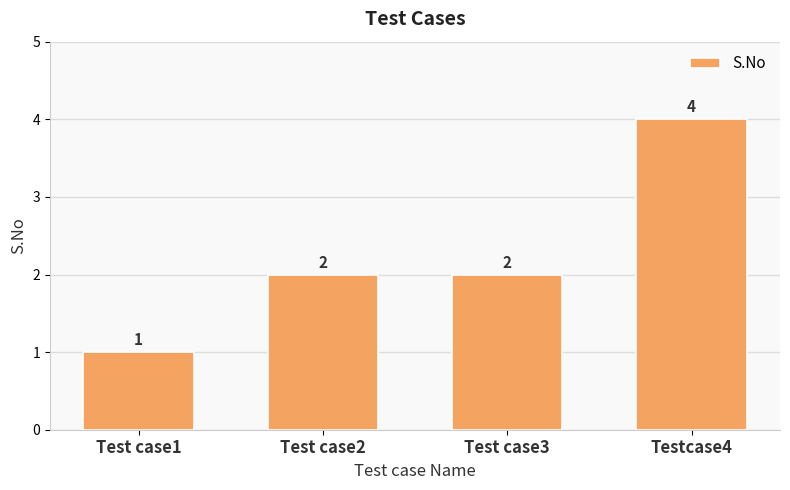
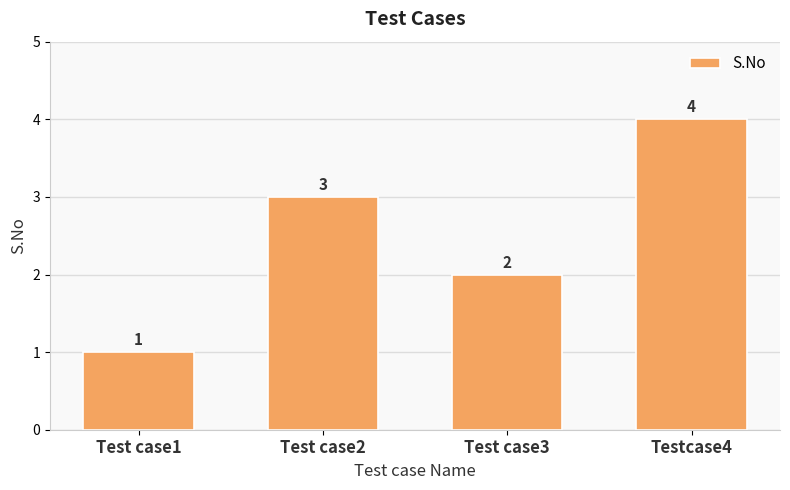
Test case2: 2 -> 3
